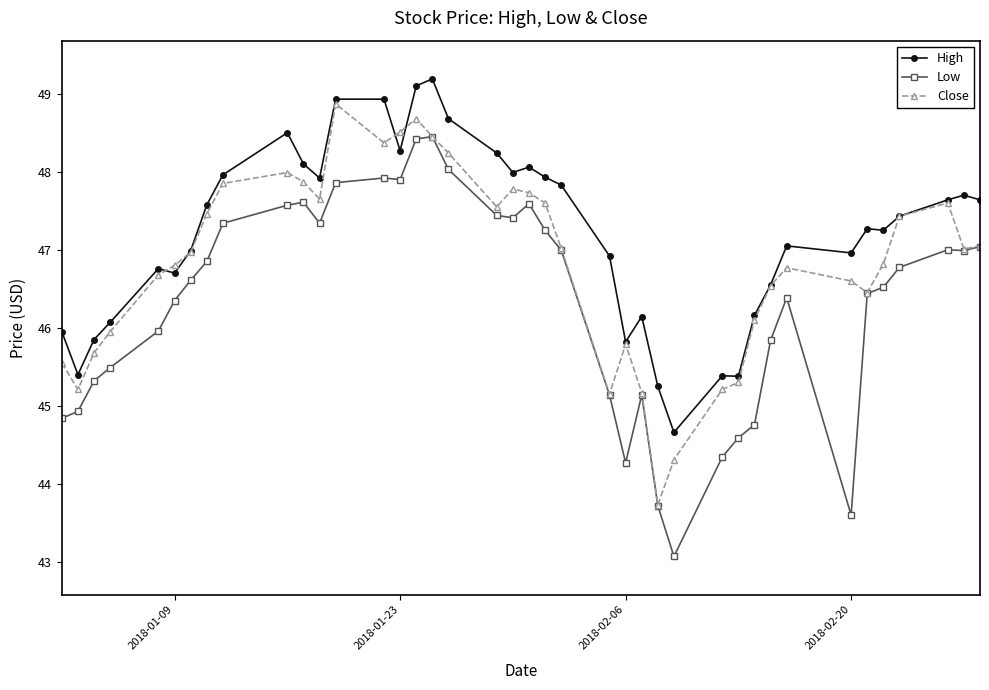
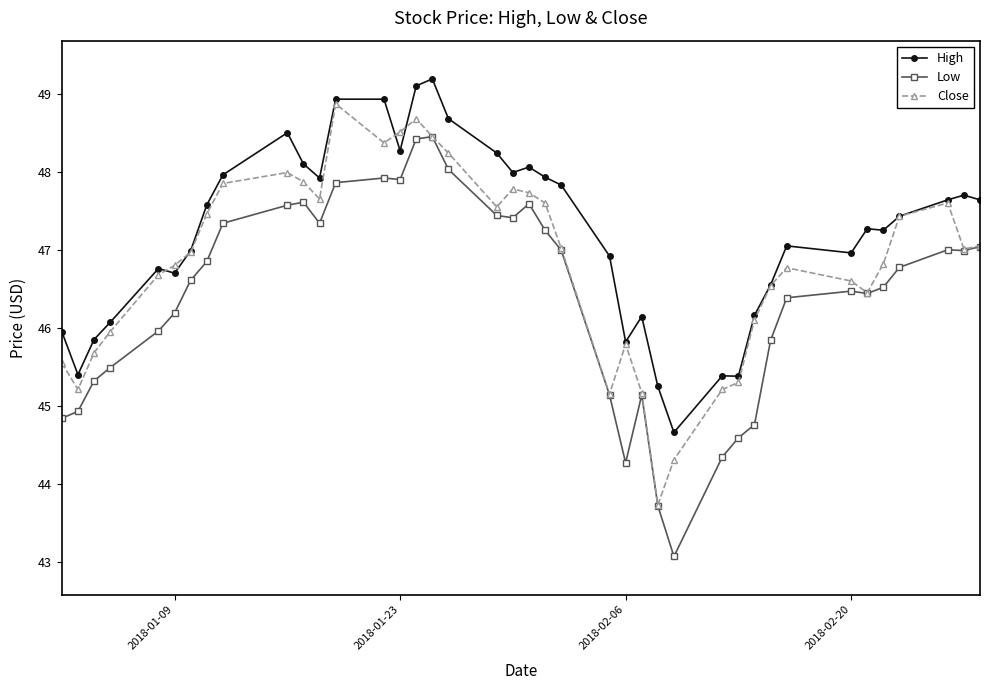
Low, 2018-01-09: 46.4 -> 46.2
Low, 2018-02-20: 43.6 -> 46.5
